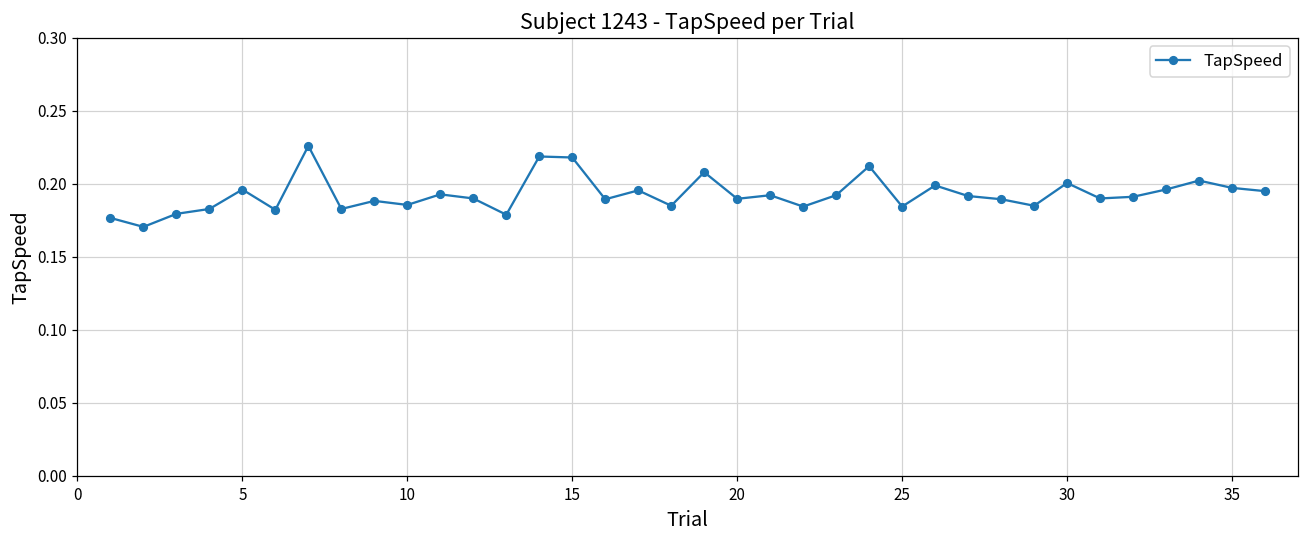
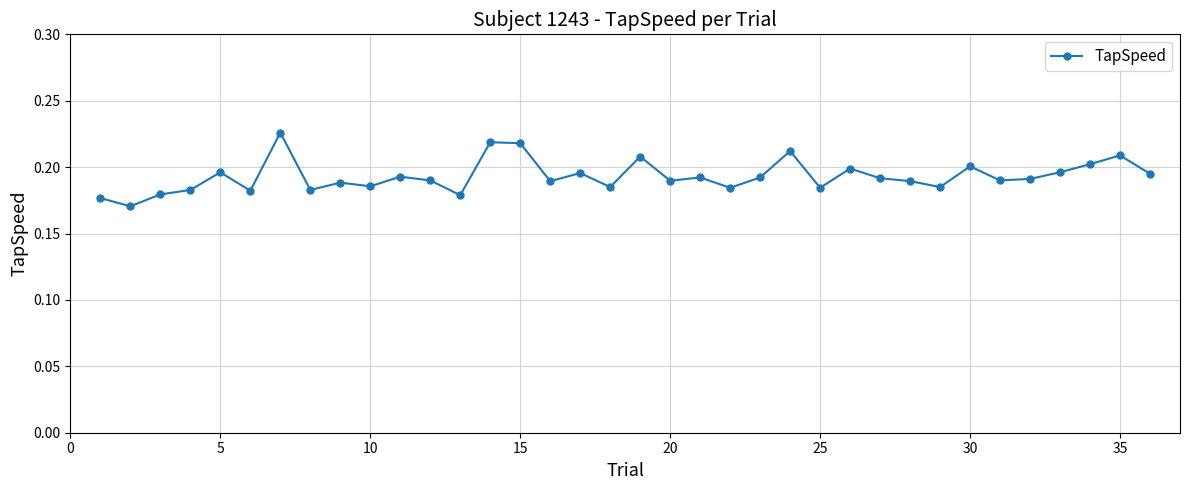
35: 0.197 -> 0.209
